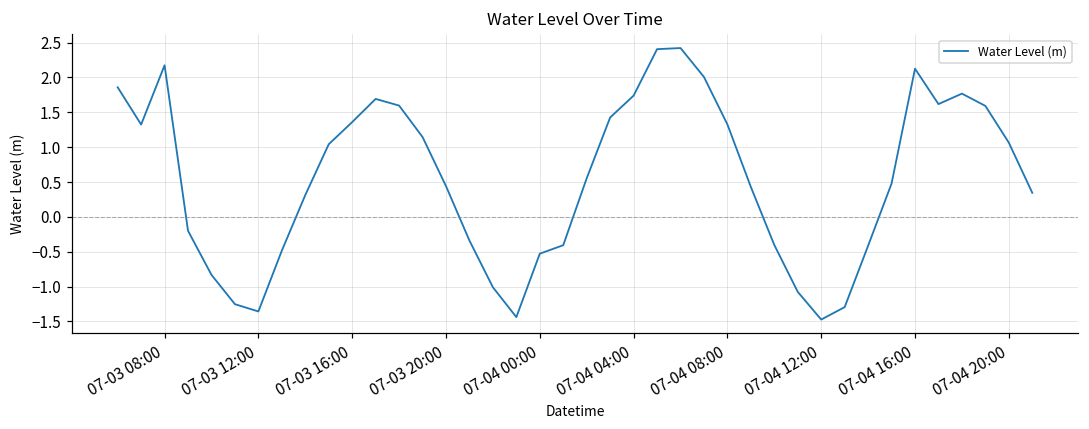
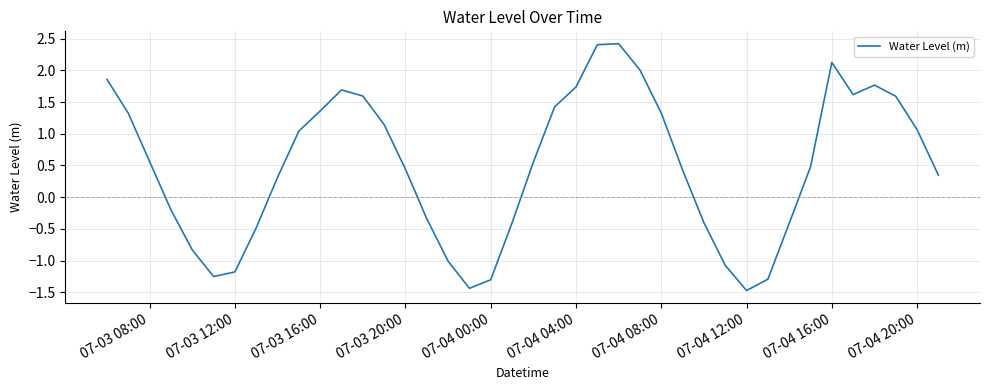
07-03 08:00: 2.2 -> 0.6
07-03 12:00: -1.4 -> -1.2
07-04 00:00: -0.5 -> -1.3
